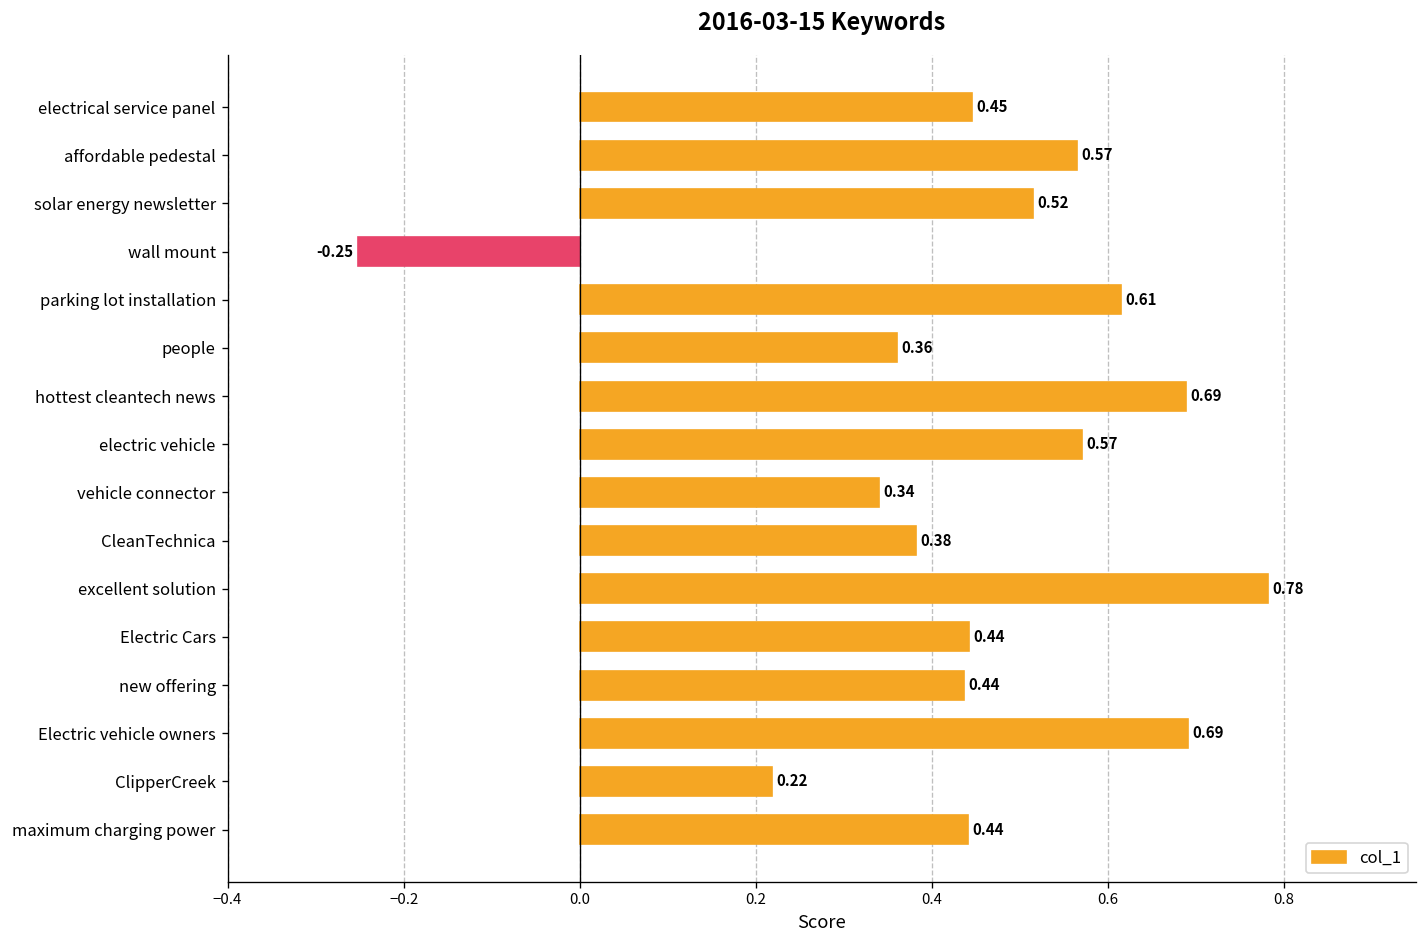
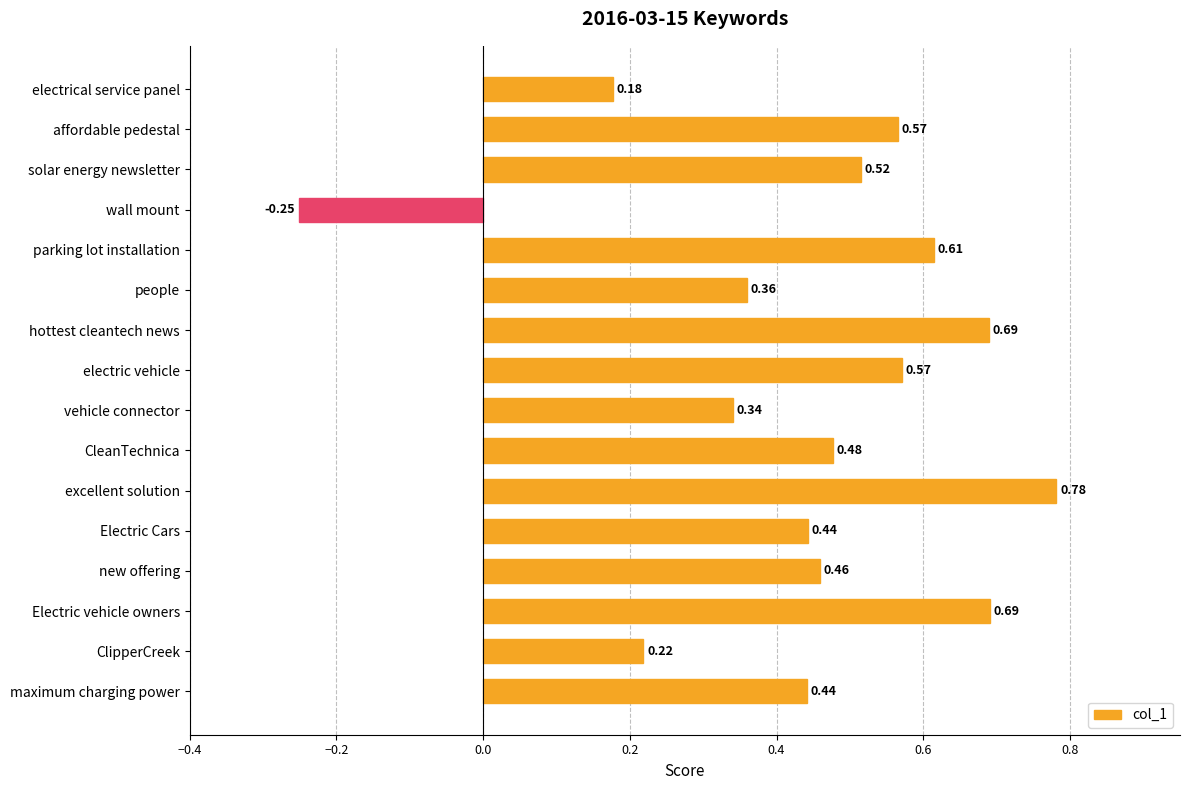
electrical service panel: 0.45 -> 0.18
CleanTechnica: 0.38 -> 0.48
new offering: 0.44 -> 0.46
